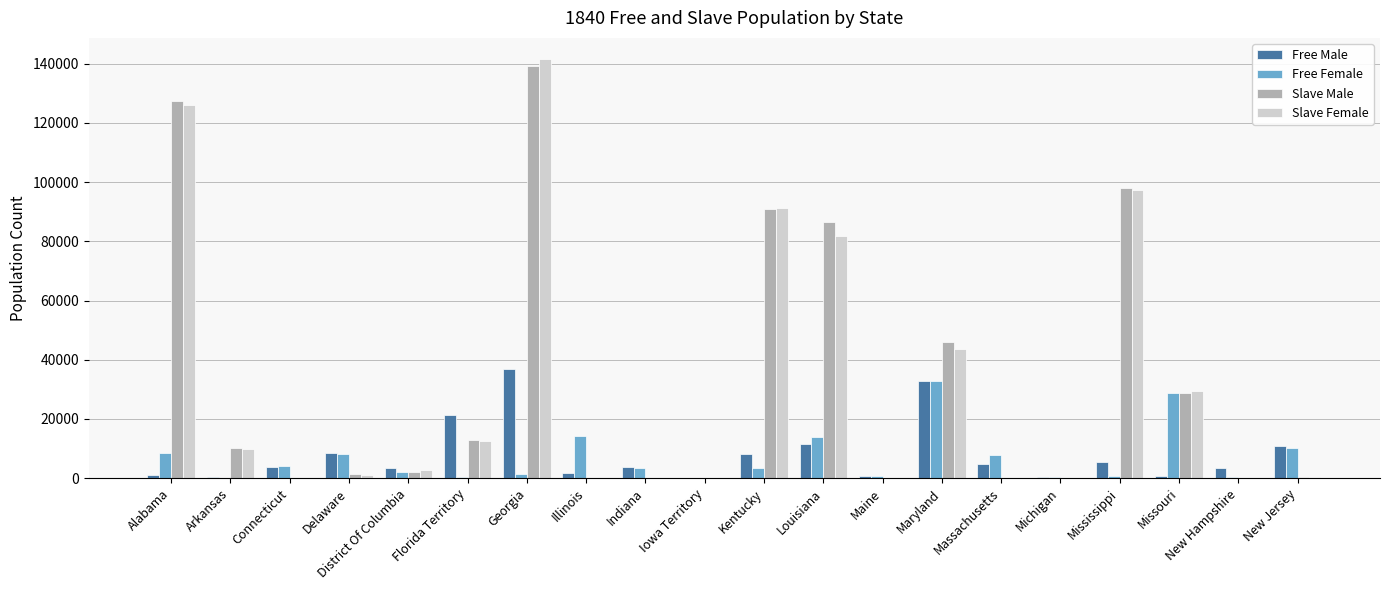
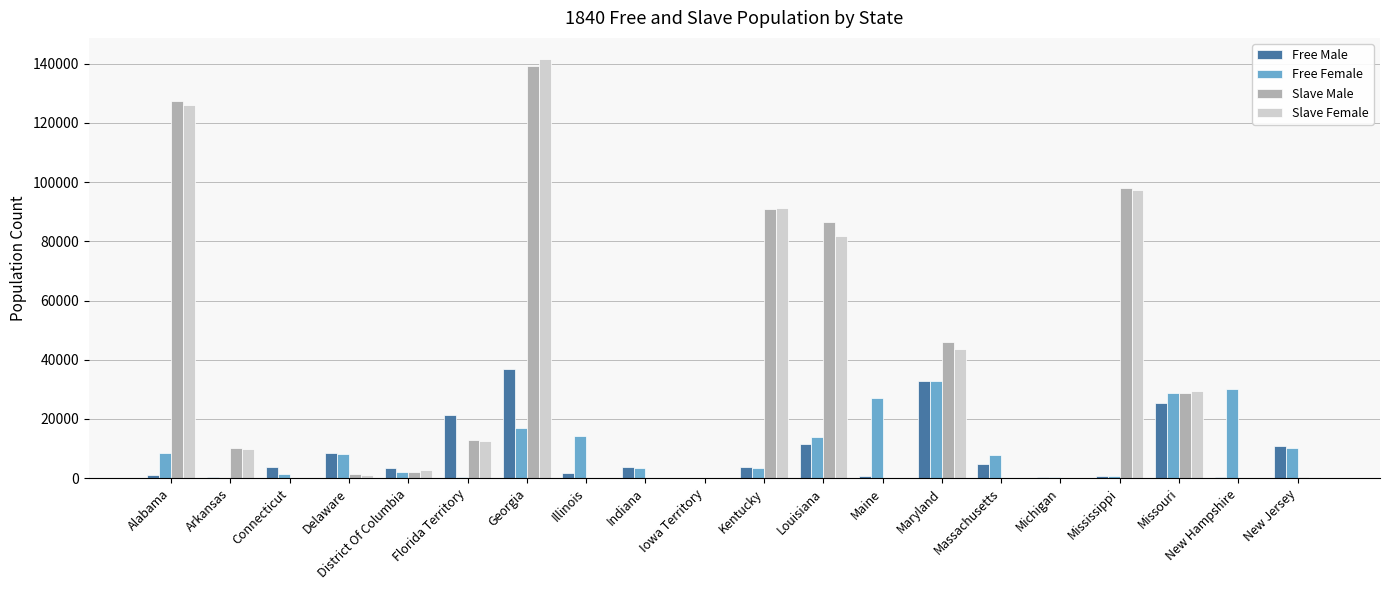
Free Female, Connecticut: 4000 -> 2000
Free Female, Georgia: 1000 -> 17000
Free Male, Kentucky: 8000 -> 4000
Free Female, Maine: 1000 -> 27000
Free Male, Mississippi: 6000 -> 1000
Free Male, Missouri: 1000 -> 26000
Free Male, New Hampshire: 3000 -> 0
Free Female, New Hampshire: 0 -> 30000
